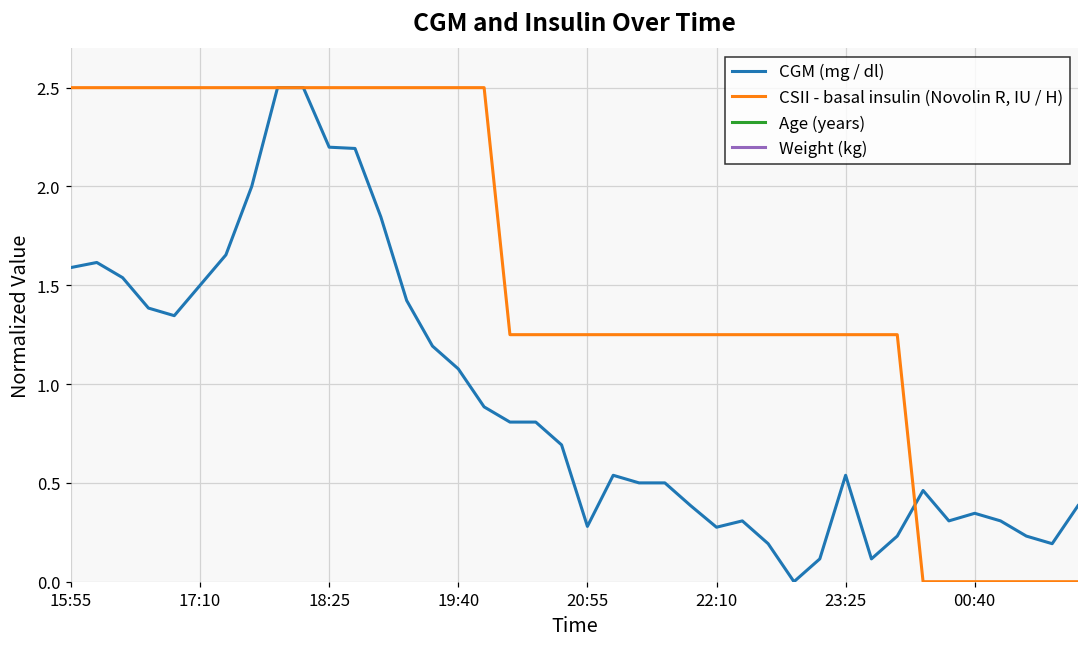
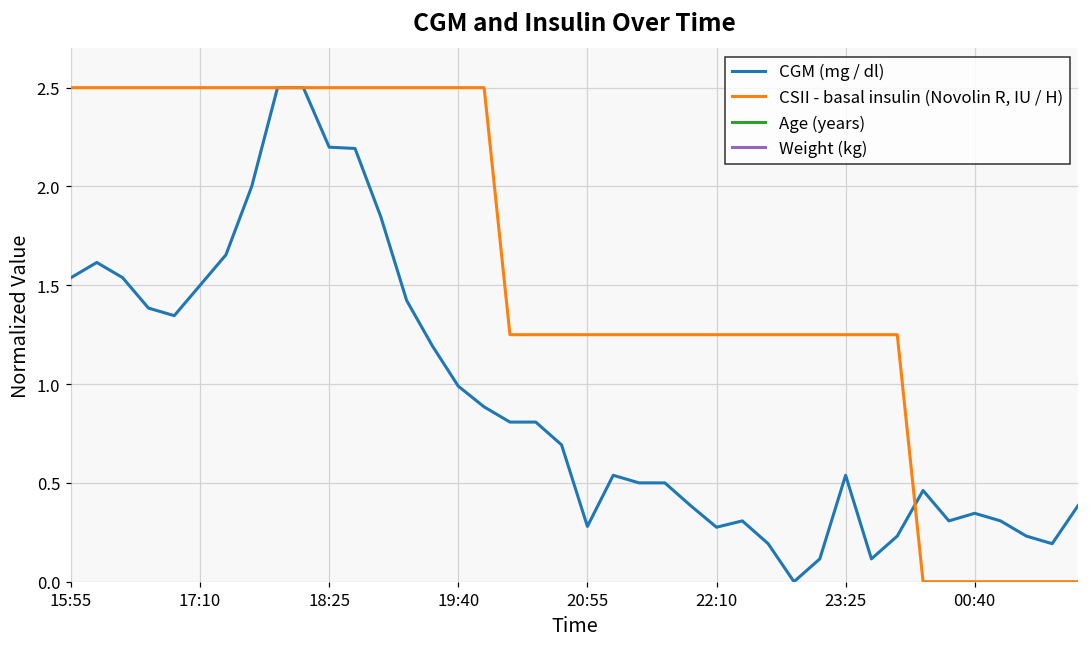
CGM (mg / dl), 15:55: 1.59 -> 1.54
CGM (mg / dl), 19:40: 1.08 -> 0.99
